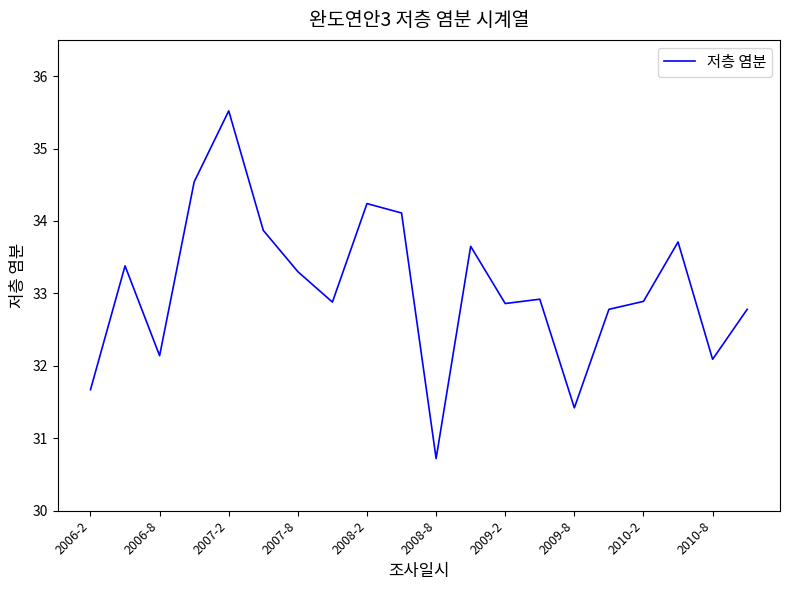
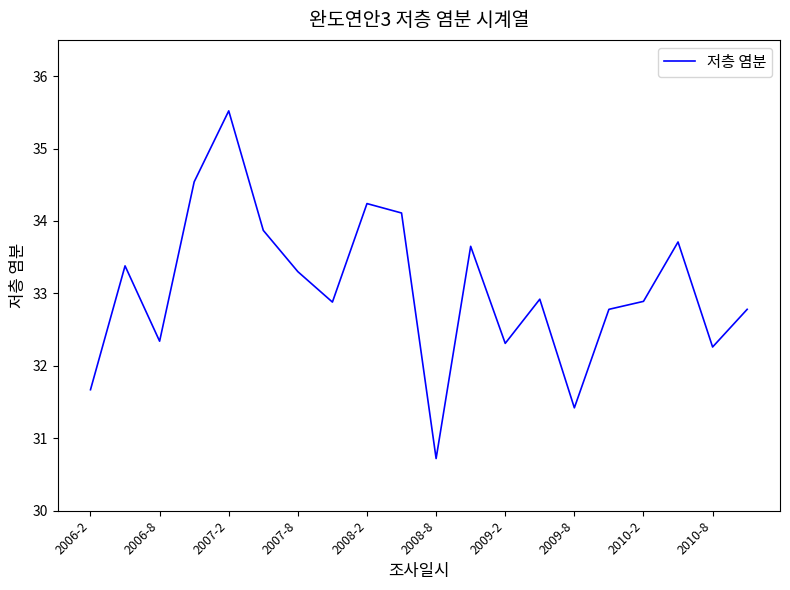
2006-8: 32.1 -> 32.3
2009-2: 32.9 -> 32.3
2010-8: 32.1 -> 32.3
